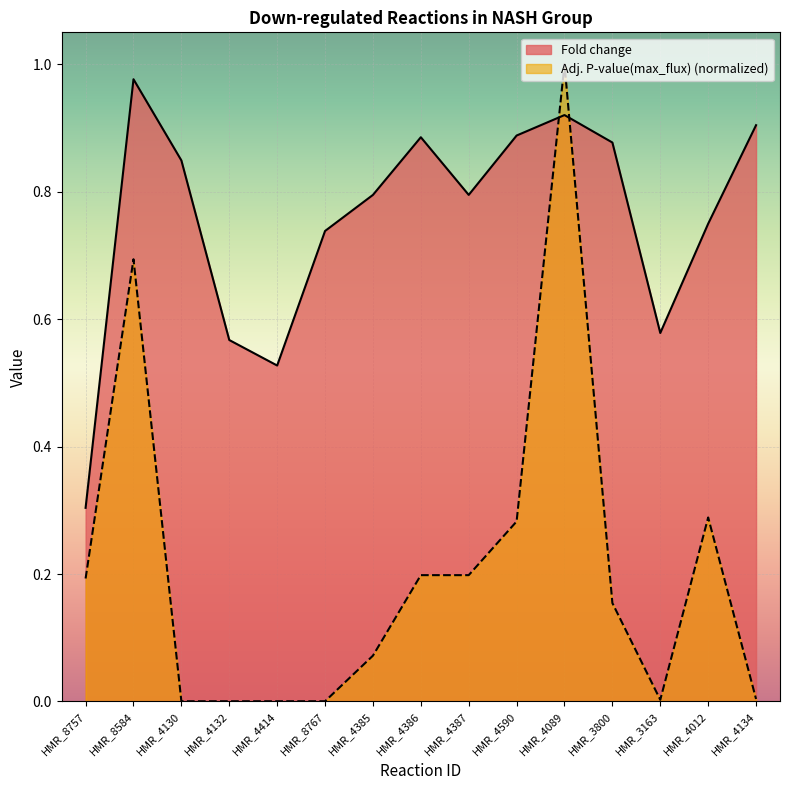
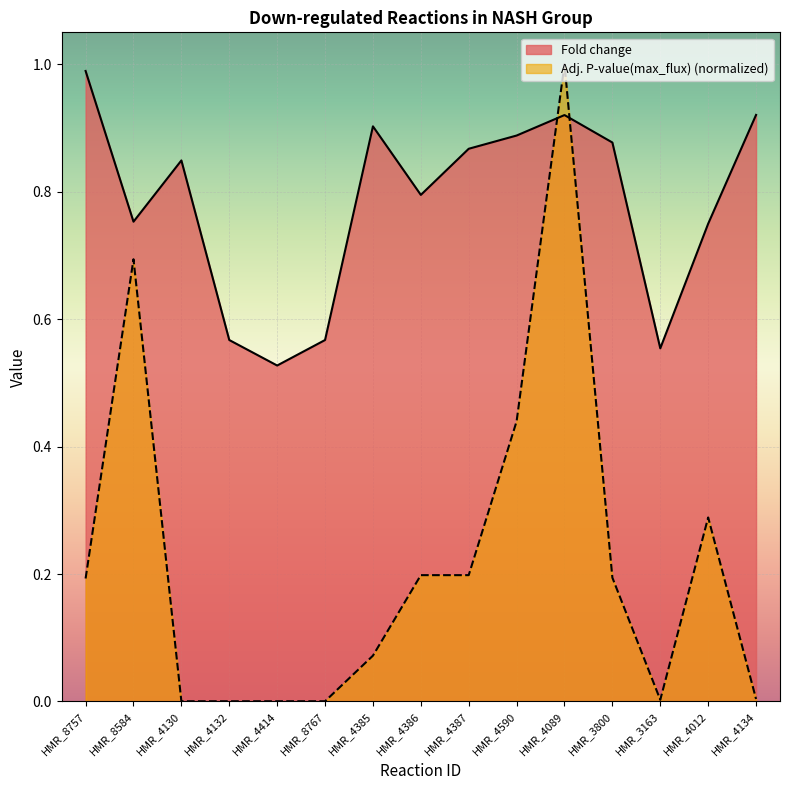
Fold change, HMR_8757: 0.30 -> 0.99
Fold change, HMR_8584: 0.98 -> 0.75
Fold change, HMR_8767: 0.74 -> 0.57
Fold change, HMR_4385: 0.79 -> 0.90
Fold change, HMR_4386: 0.89 -> 0.79
Fold change, HMR_4387: 0.79 -> 0.87
Adj. P-value(max_flux) (normalized), HMR_4590: 0.28 -> 0.44
Adj. P-value(max_flux) (normalized), HMR_3800: 0.15 -> 0.19
Fold change, HMR_3163: 0.58 -> 0.55
Fold change, HMR_4134: 0.90 -> 0.92
